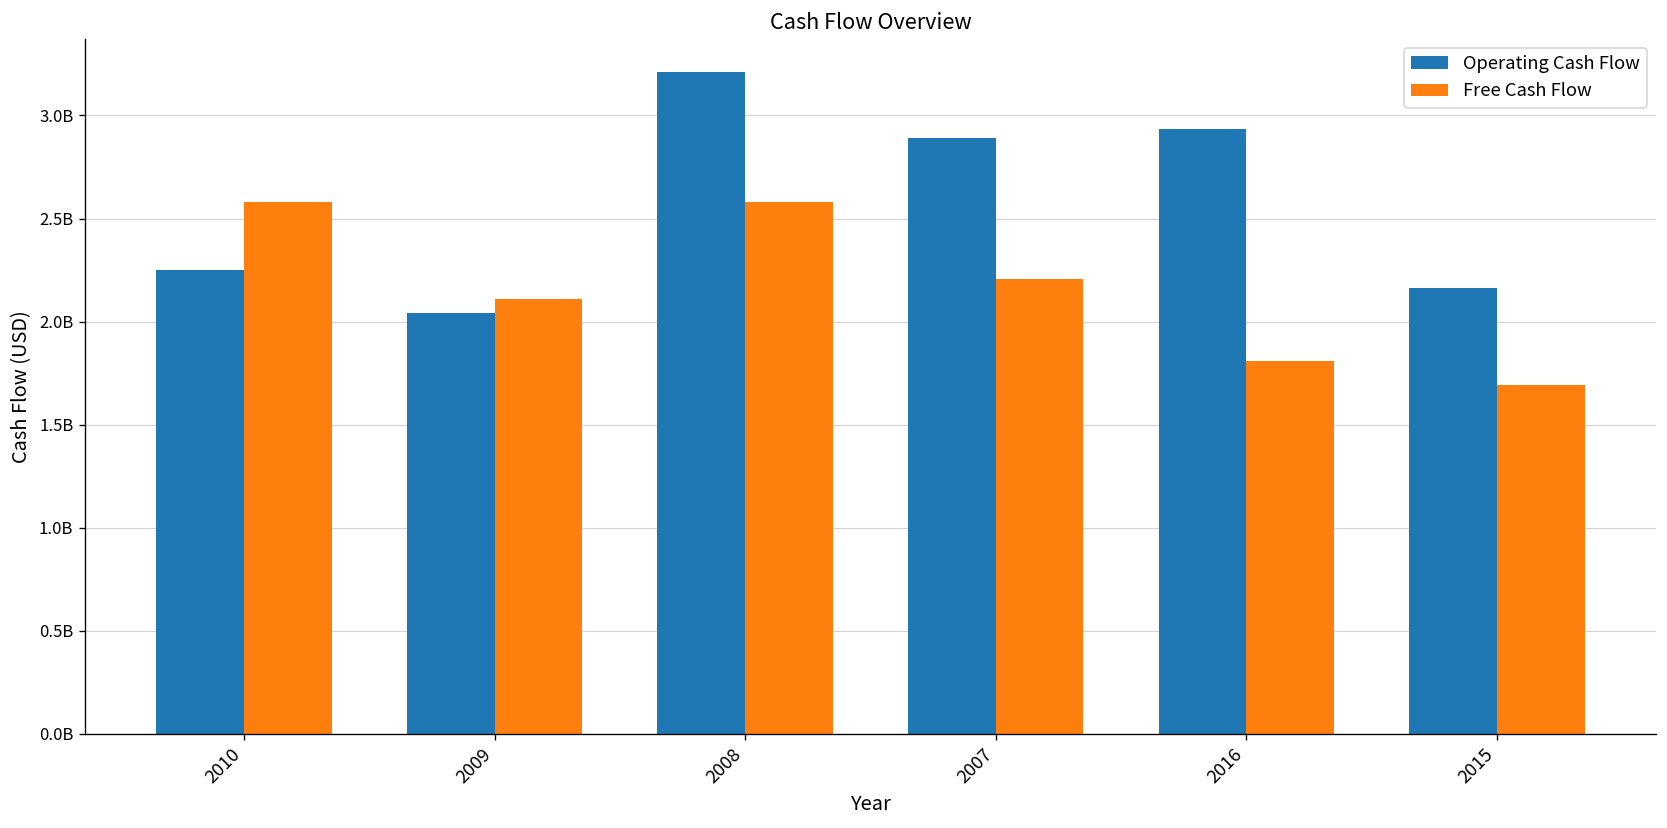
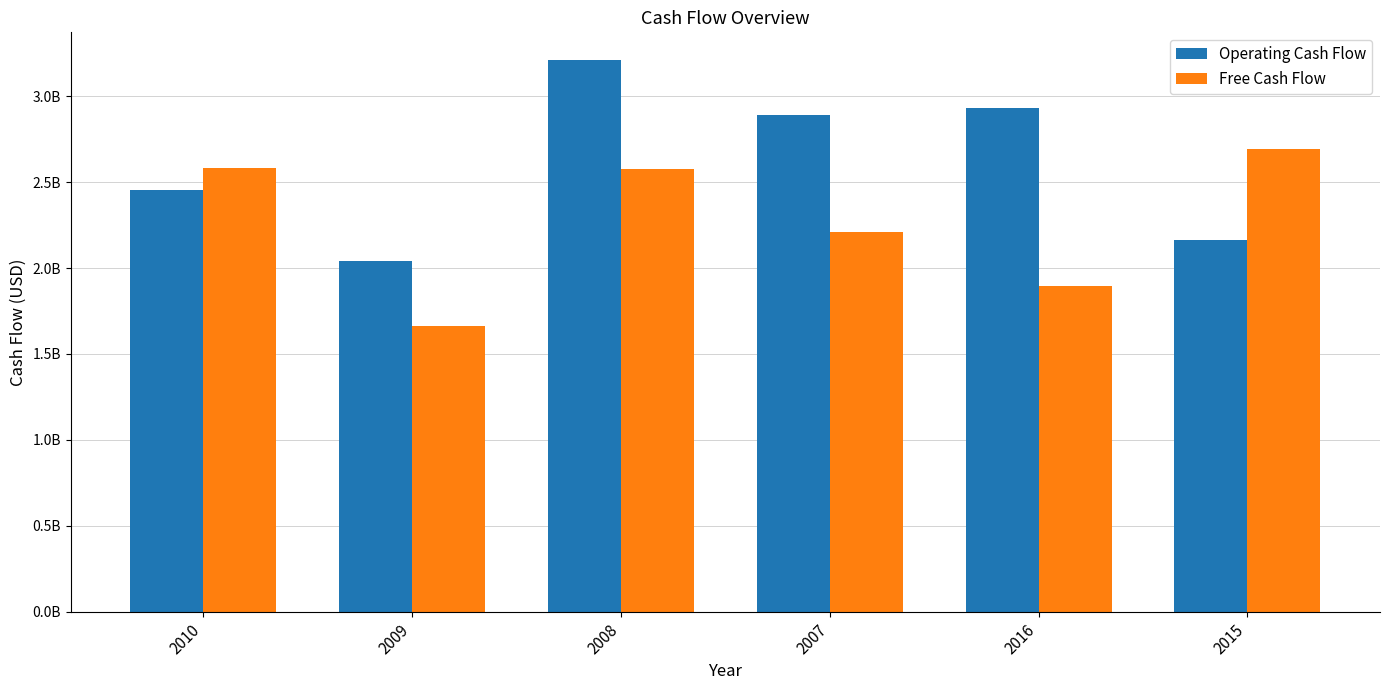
Operating Cash Flow, 2010: 2250000000 -> 2450000000
Free Cash Flow, 2009: 2110000000 -> 1660000000
Free Cash Flow, 2016: 1810000000 -> 1890000000
Free Cash Flow, 2015: 1690000000 -> 2690000000
